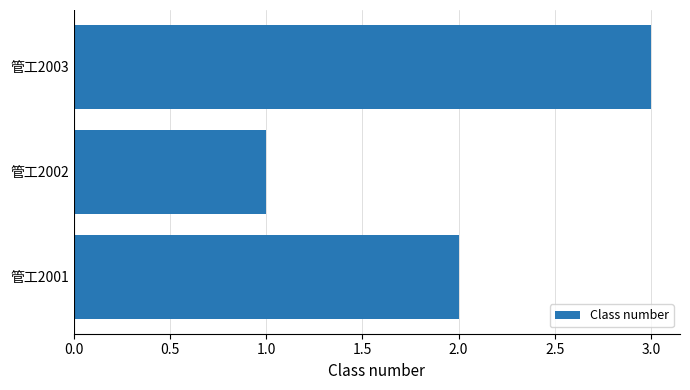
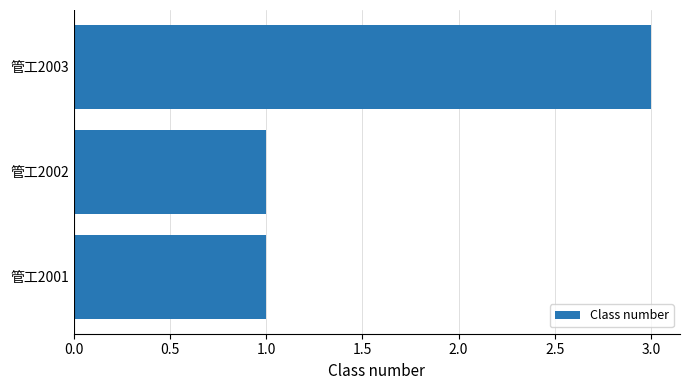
管工2001: 2 -> 1
